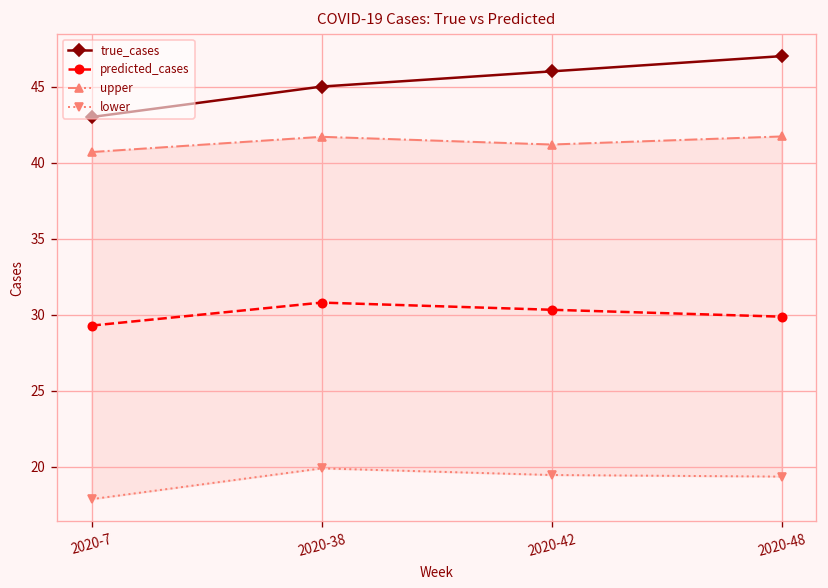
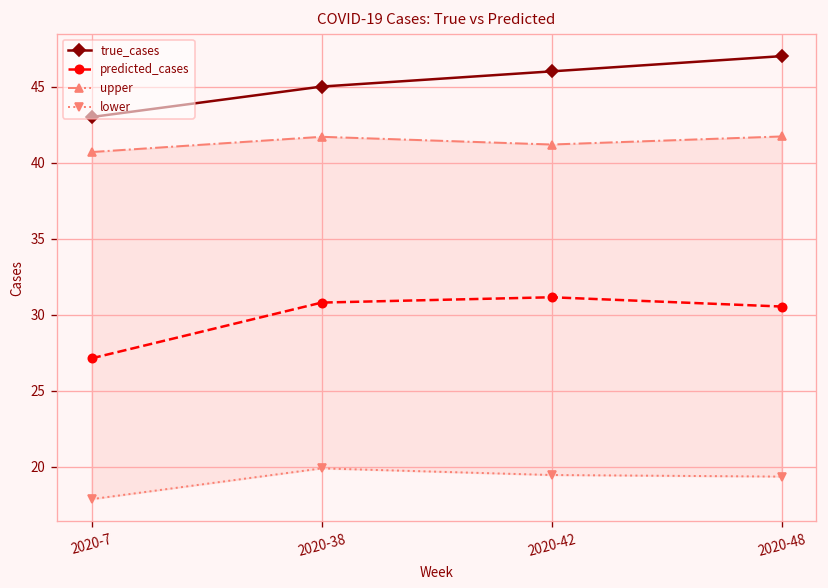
predicted_cases, 2020-7: 29.3 -> 27.1
predicted_cases, 2020-42: 30.3 -> 31.2
predicted_cases, 2020-48: 29.9 -> 30.5
